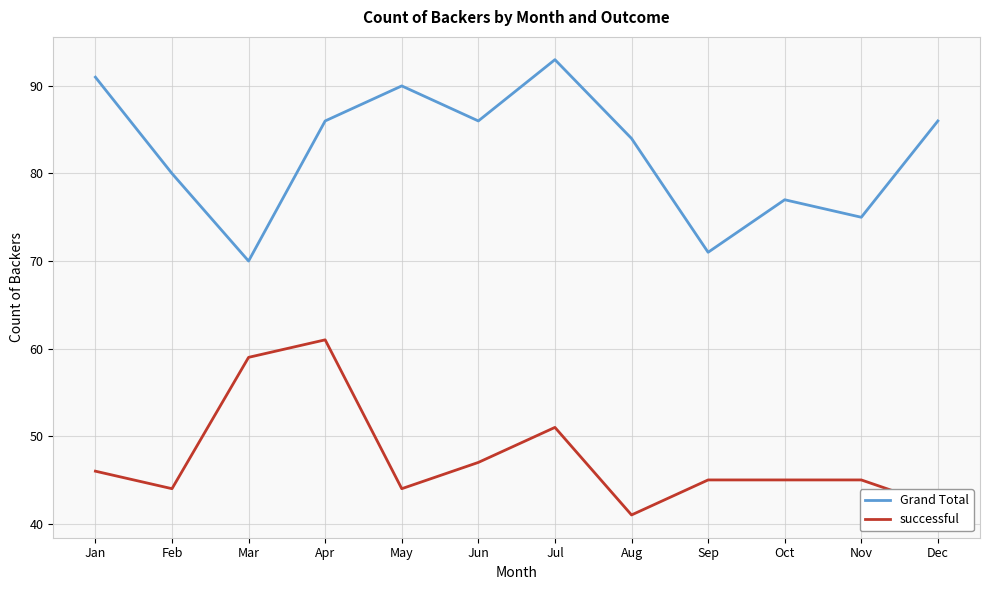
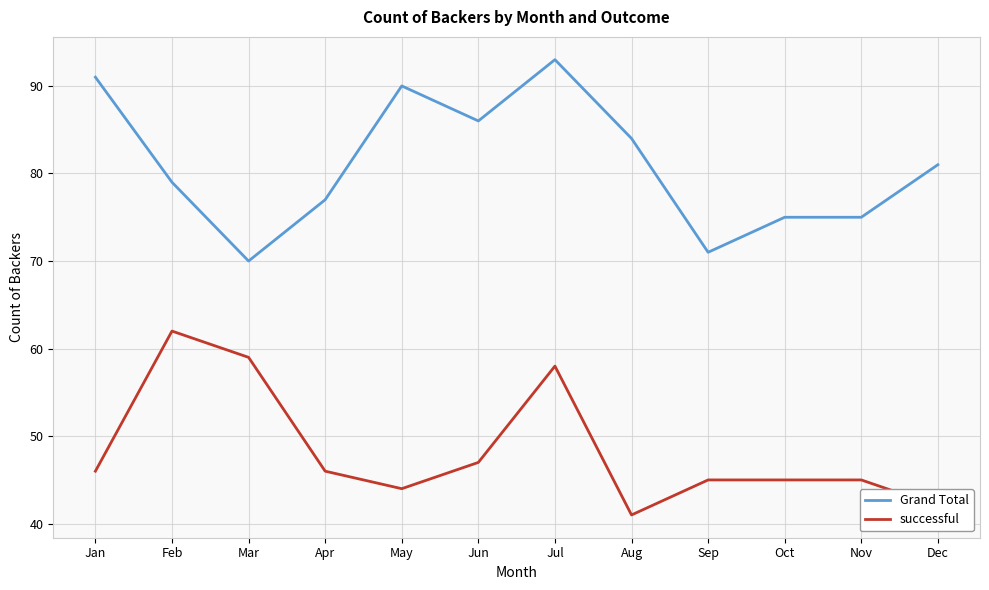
Grand Total, Feb: 80 -> 79
successful, Feb: 44 -> 62
Grand Total, Apr: 86 -> 77
successful, Apr: 61 -> 46
successful, Jul: 51 -> 58
Grand Total, Oct: 77 -> 75
Grand Total, Dec: 86 -> 81
